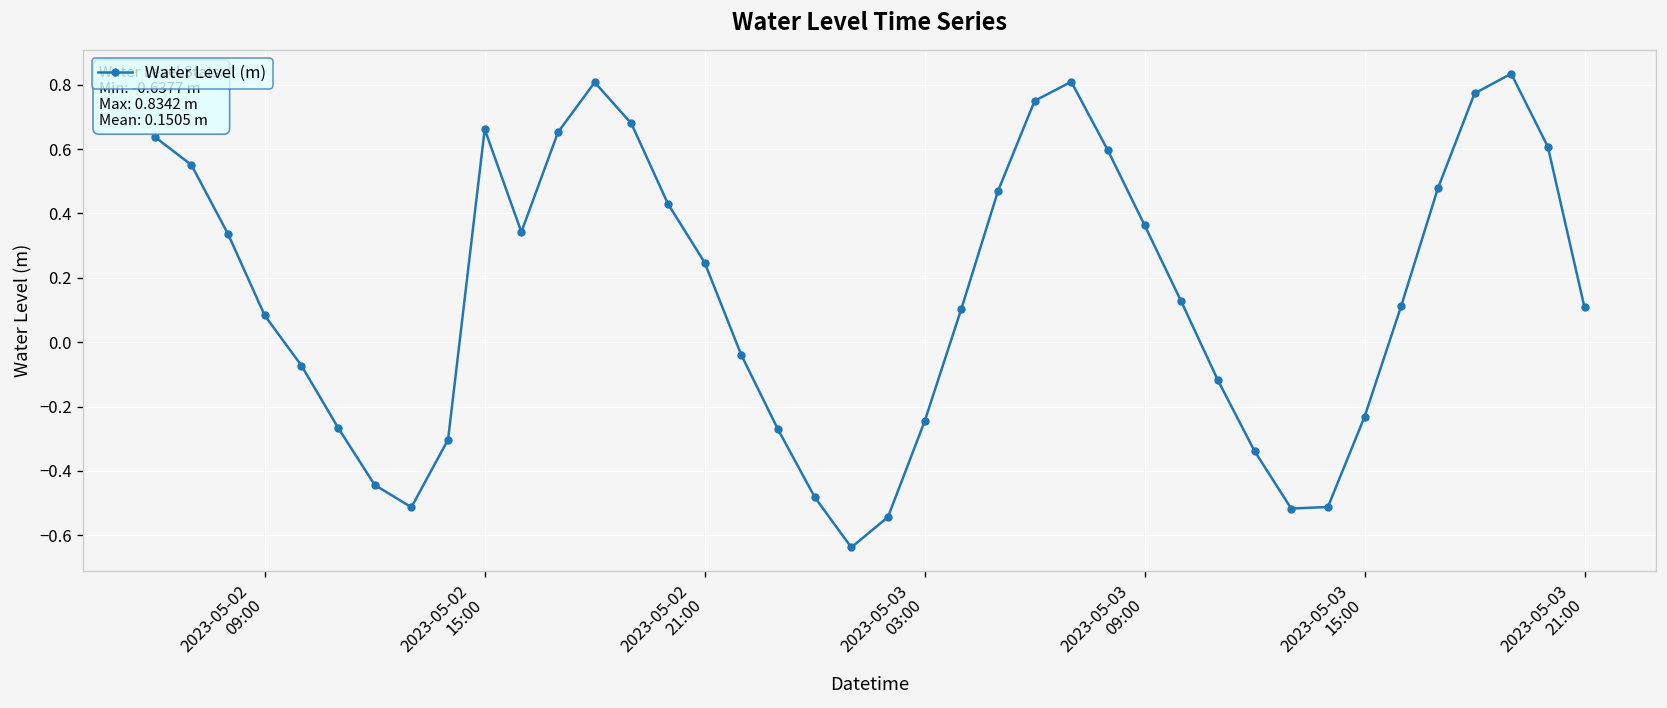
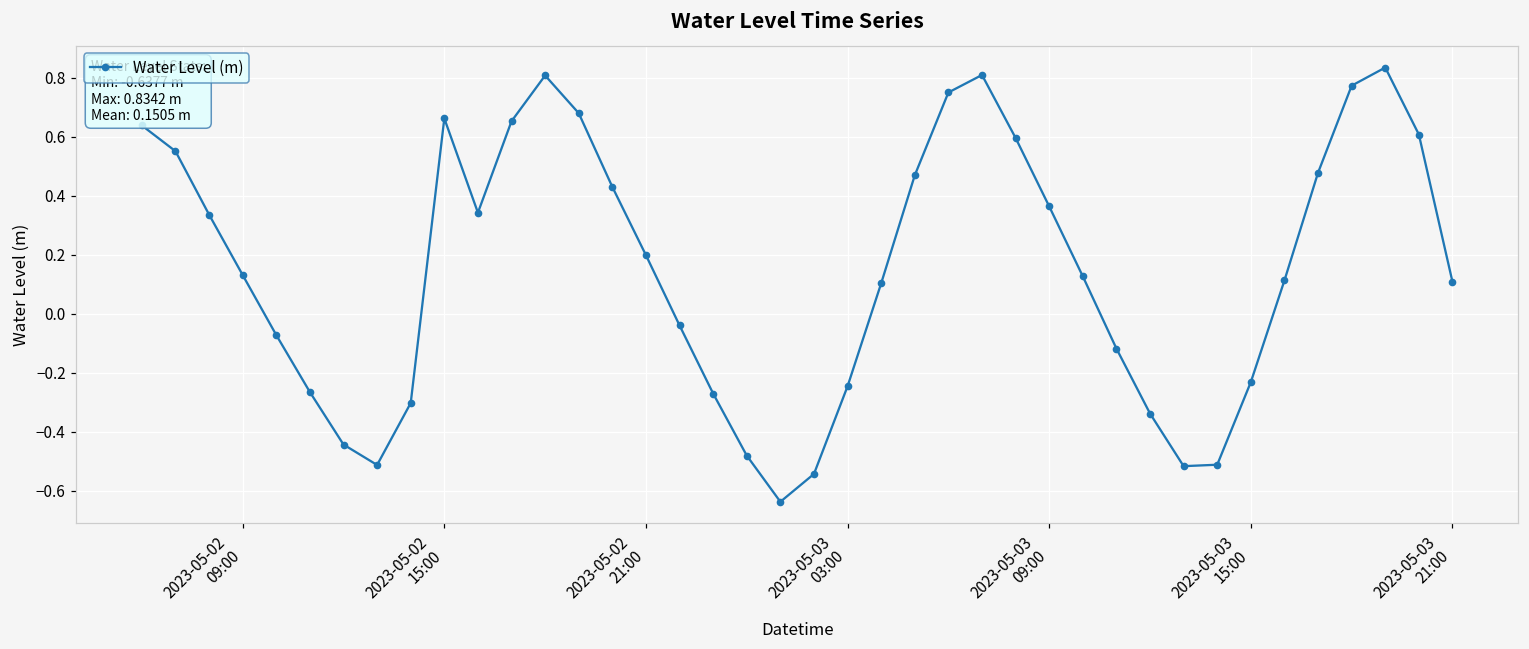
2023-05-02 09:00: 0.08 -> 0.13
2023-05-02 21:00: 0.25 -> 0.20
